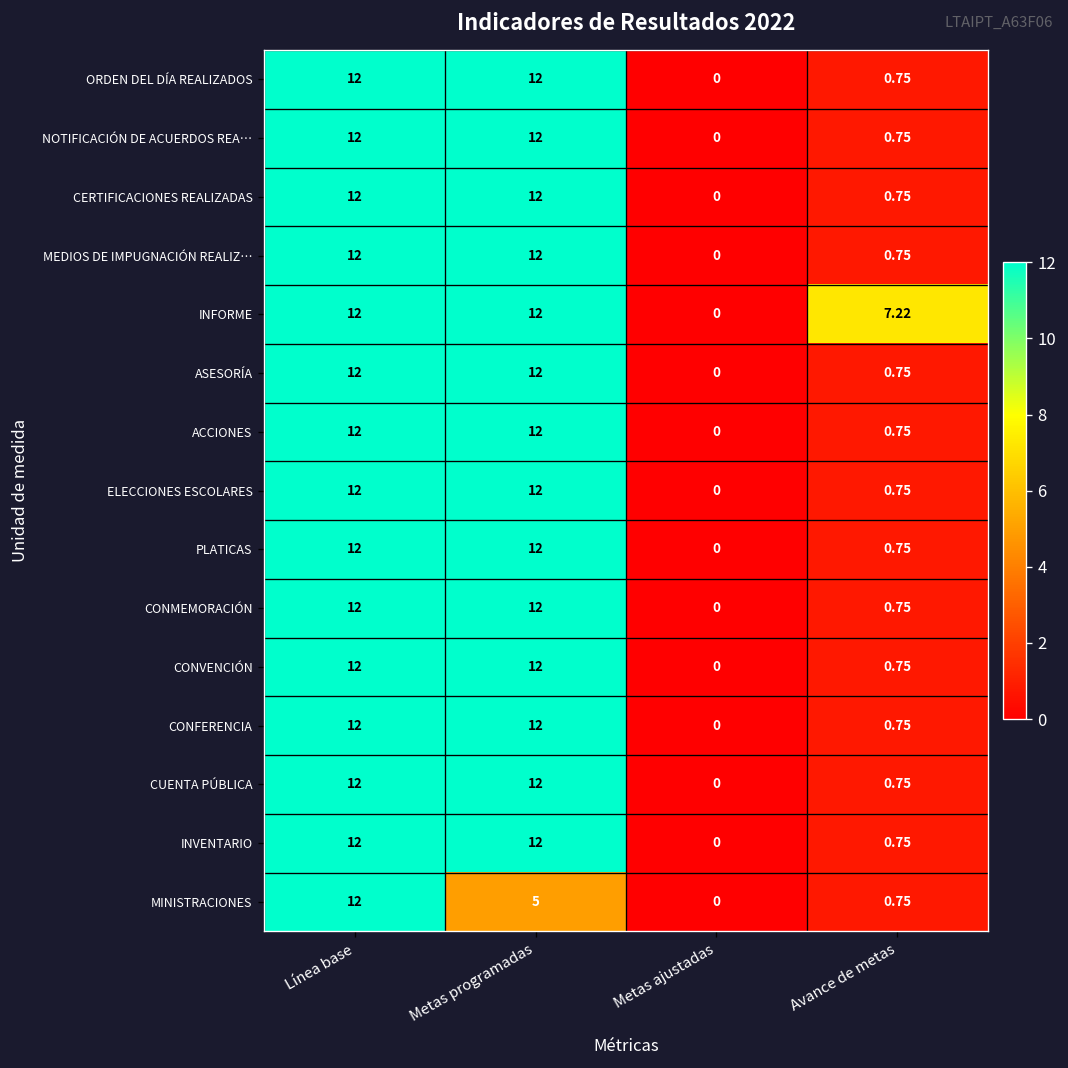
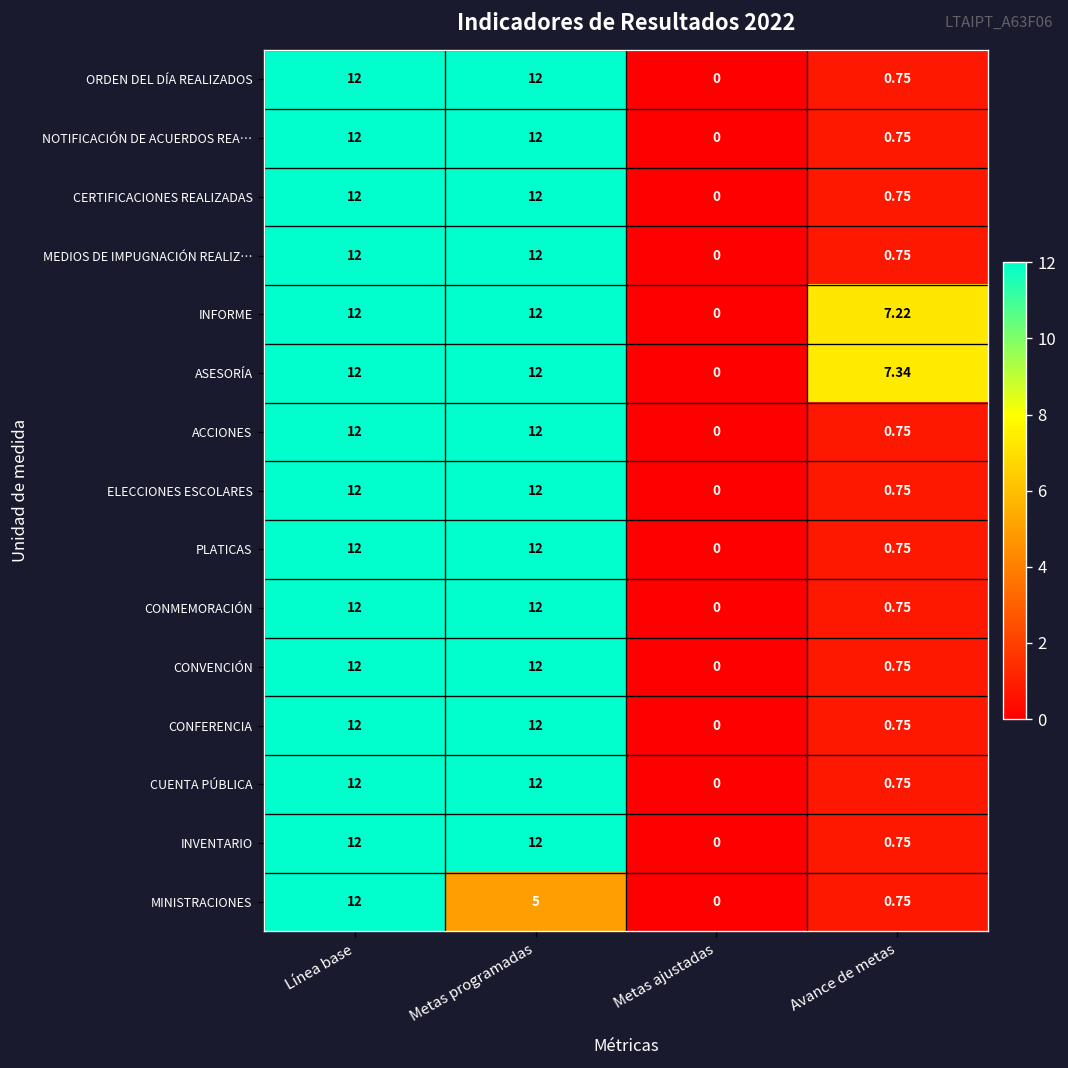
ASESORÍA, Avance de metas: 0.75 -> 7.34
